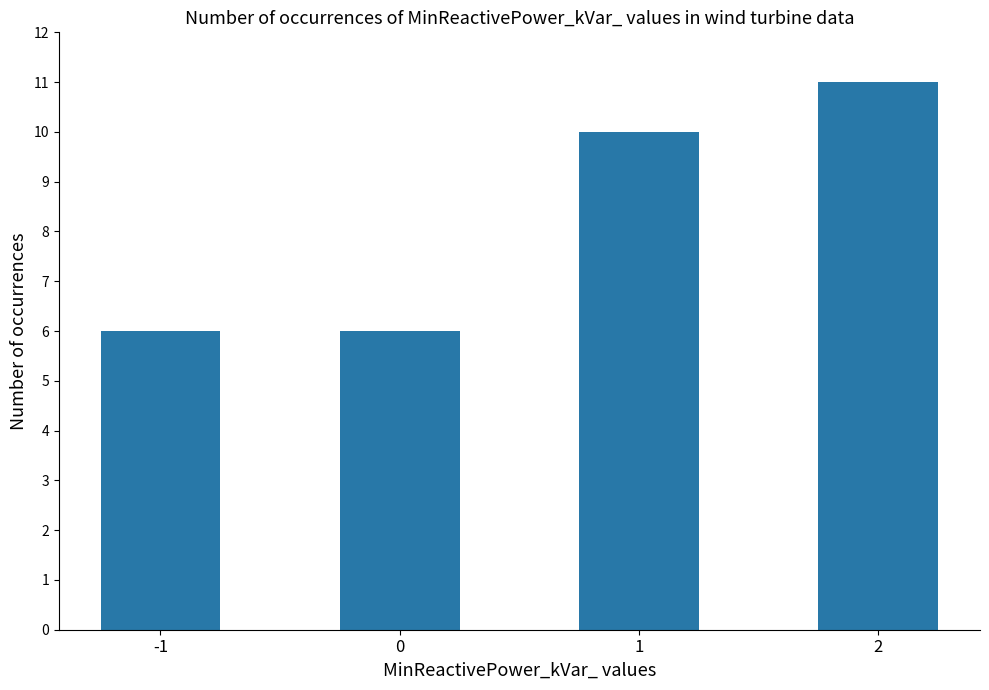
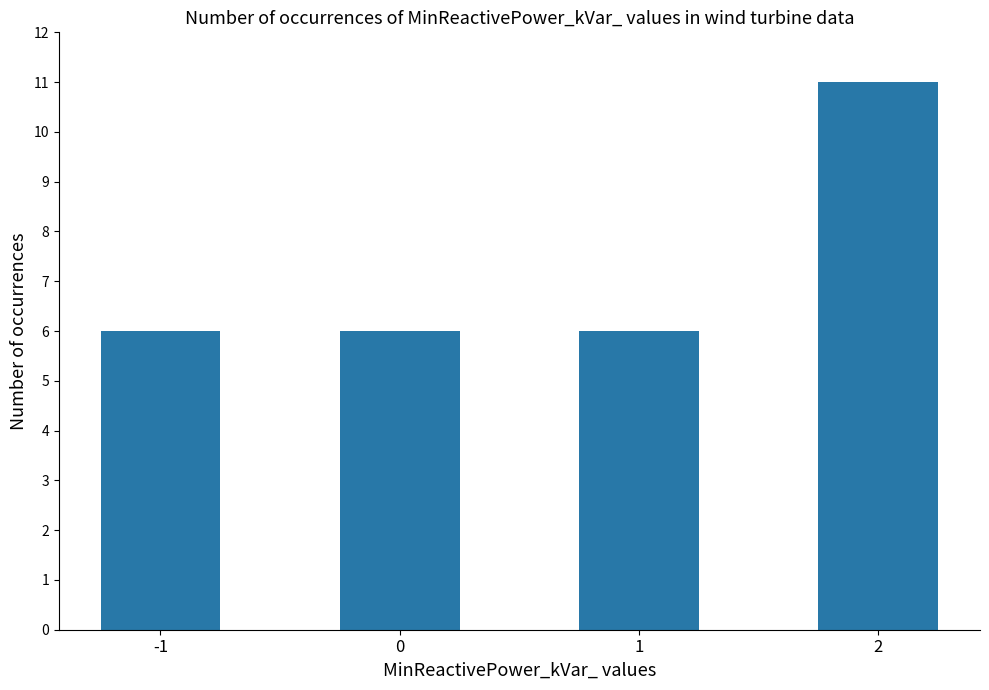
1: 10 -> 6
